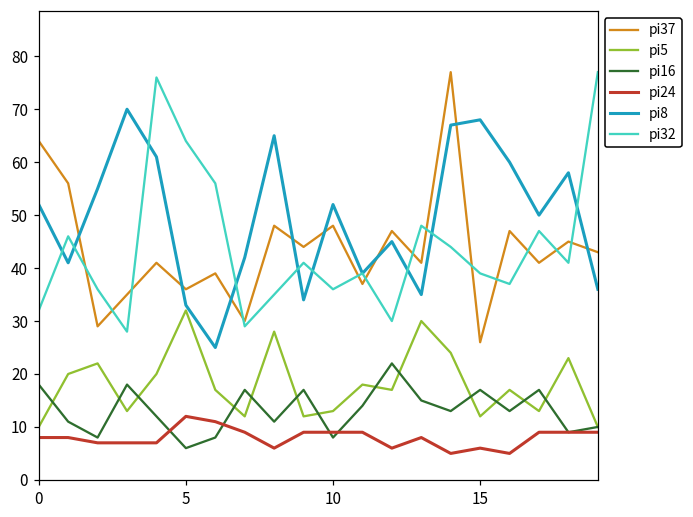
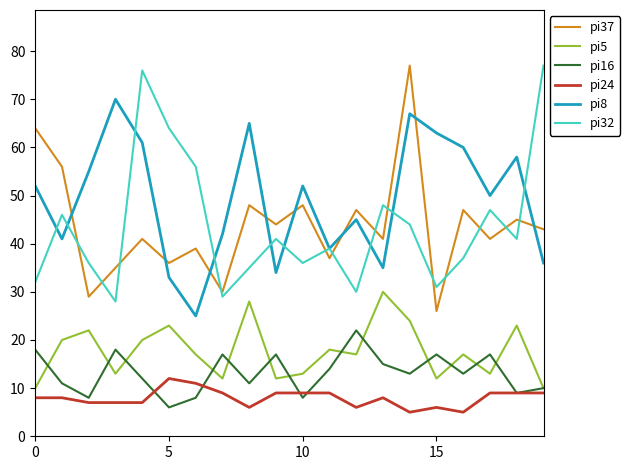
pi5, 5: 32 -> 23
pi8, 15: 68 -> 63
pi32, 15: 39 -> 31
